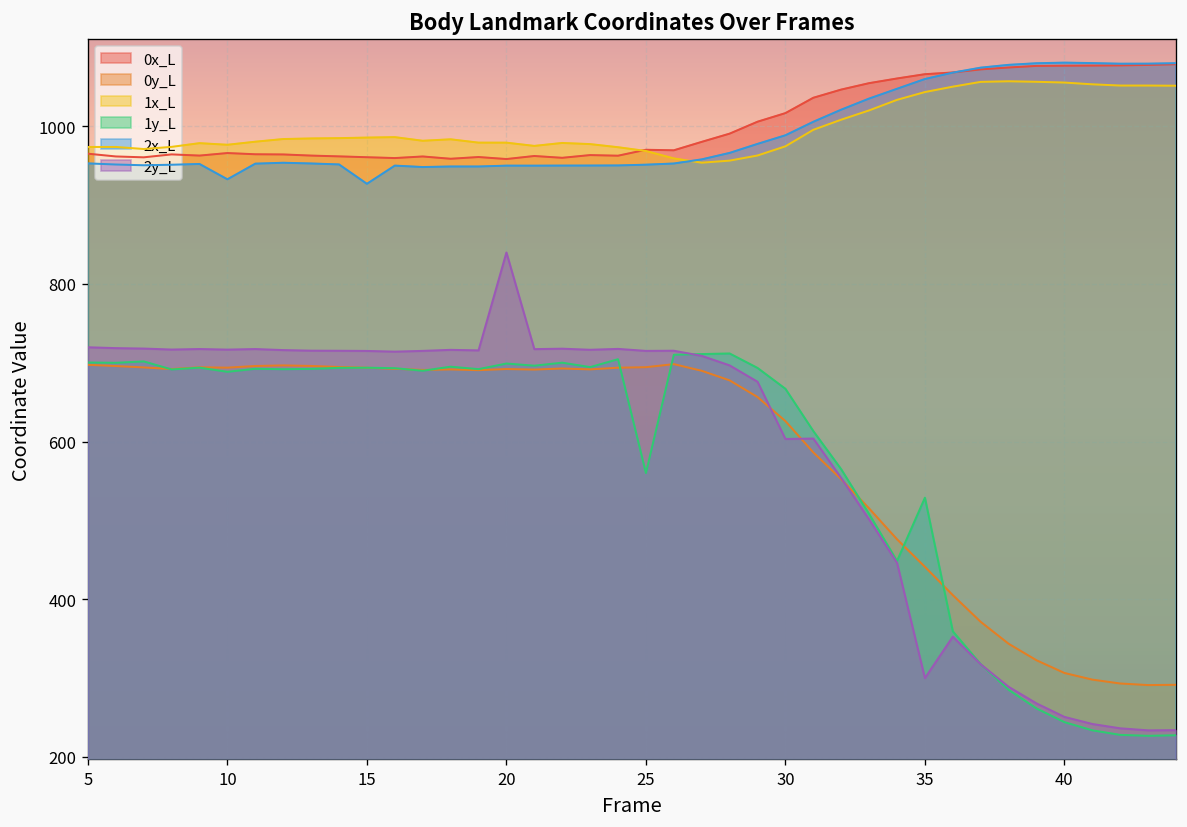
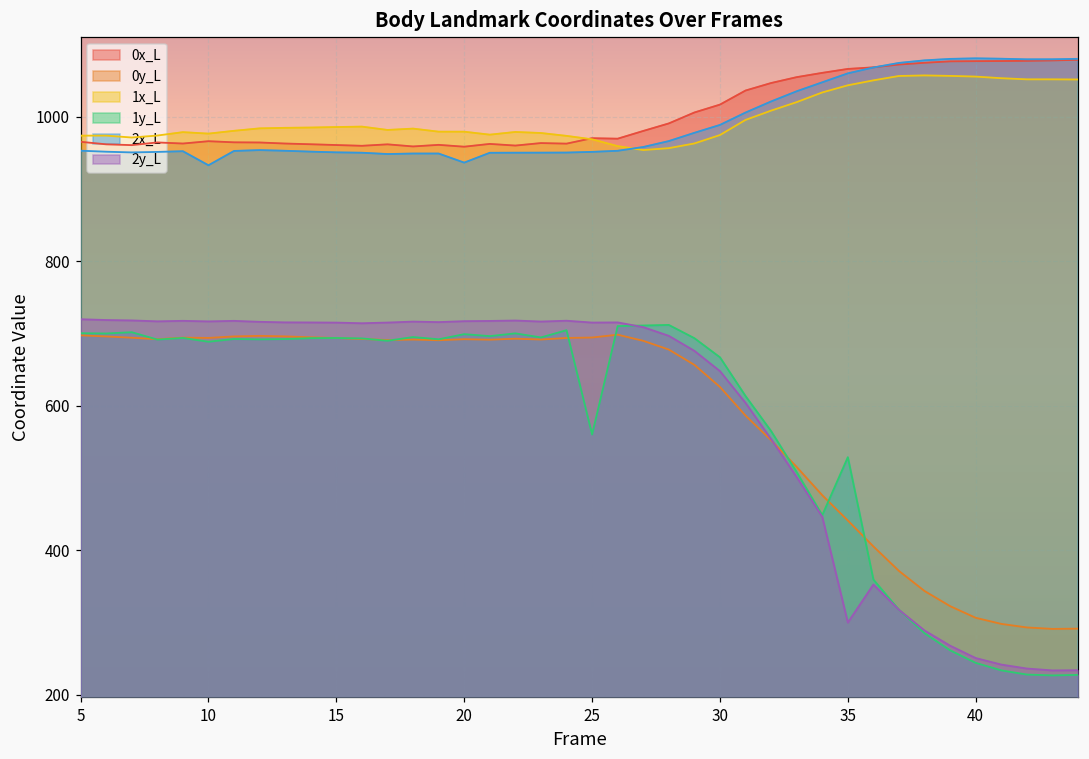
2x_L, 15: 930 -> 950
2x_L, 20: 950 -> 940
2y_L, 20: 840 -> 720
2y_L, 30: 600 -> 650
